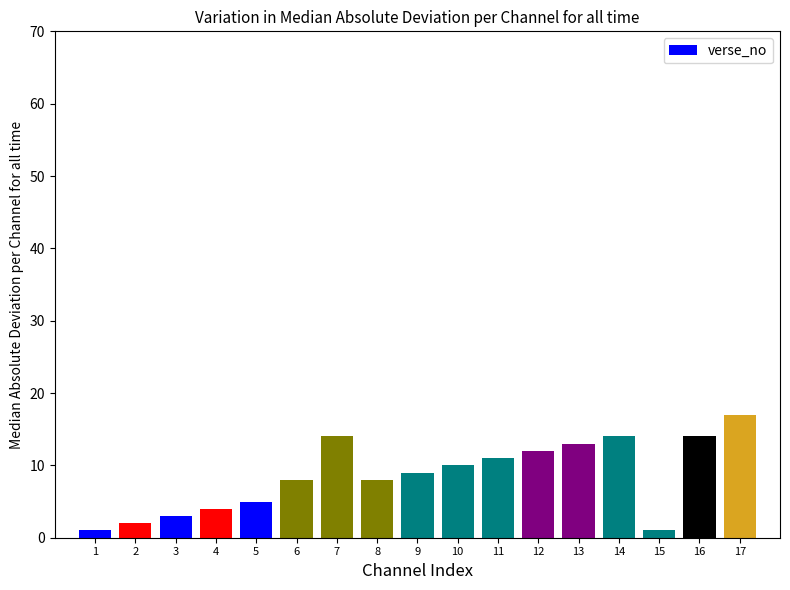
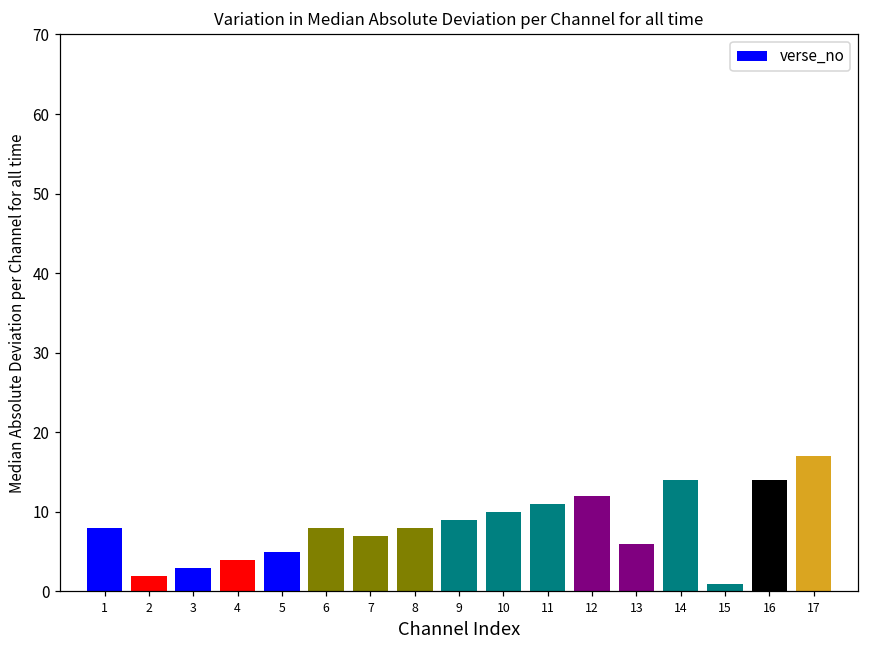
1: 1 -> 8
7: 14 -> 7
13: 13 -> 6
